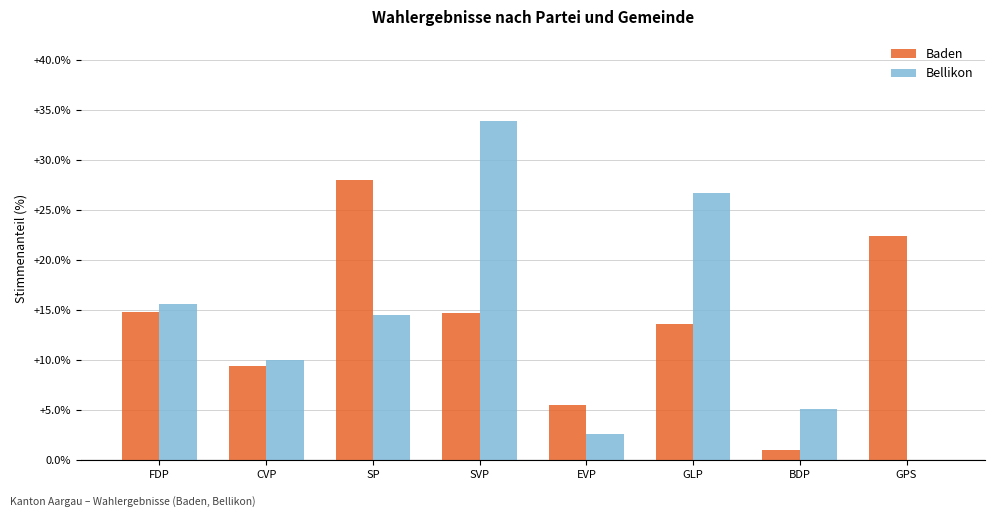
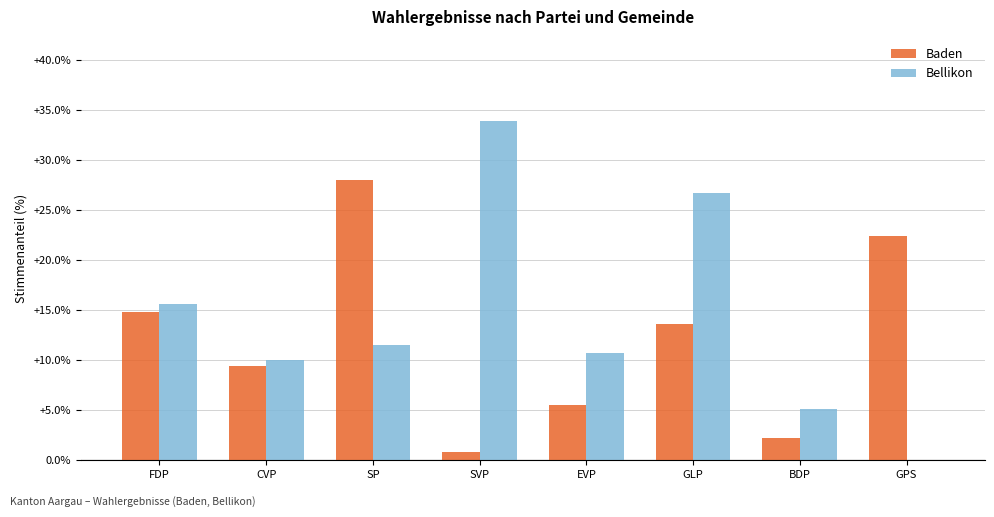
Bellikon, SP: +14.5% -> +11.5%
Baden, SVP: +14.7% -> +0.8%
Bellikon, EVP: +2.6% -> +10.7%
Baden, BDP: +1.0% -> +2.2%
